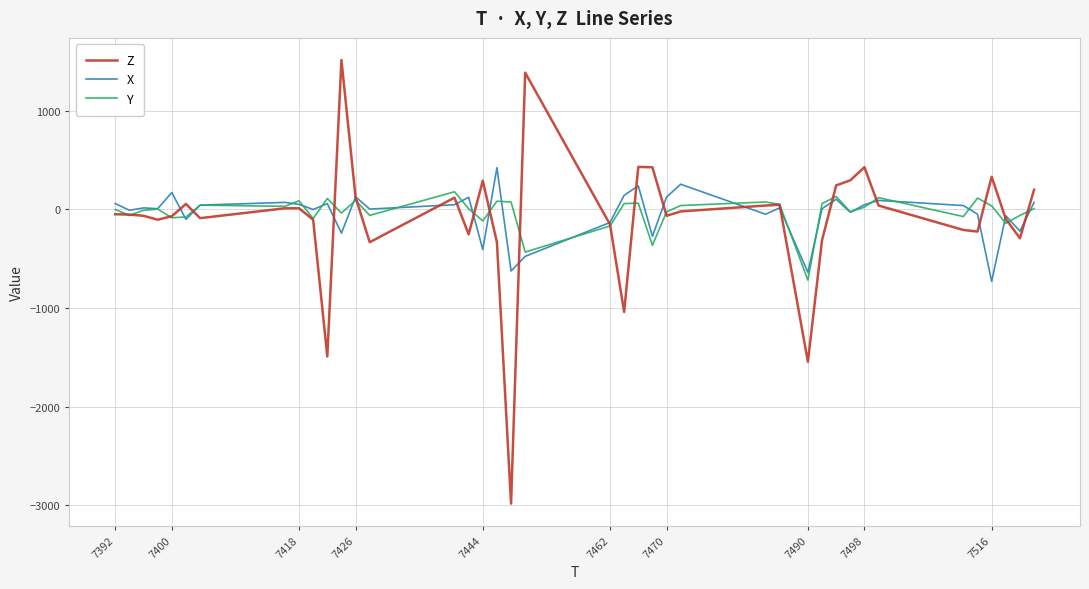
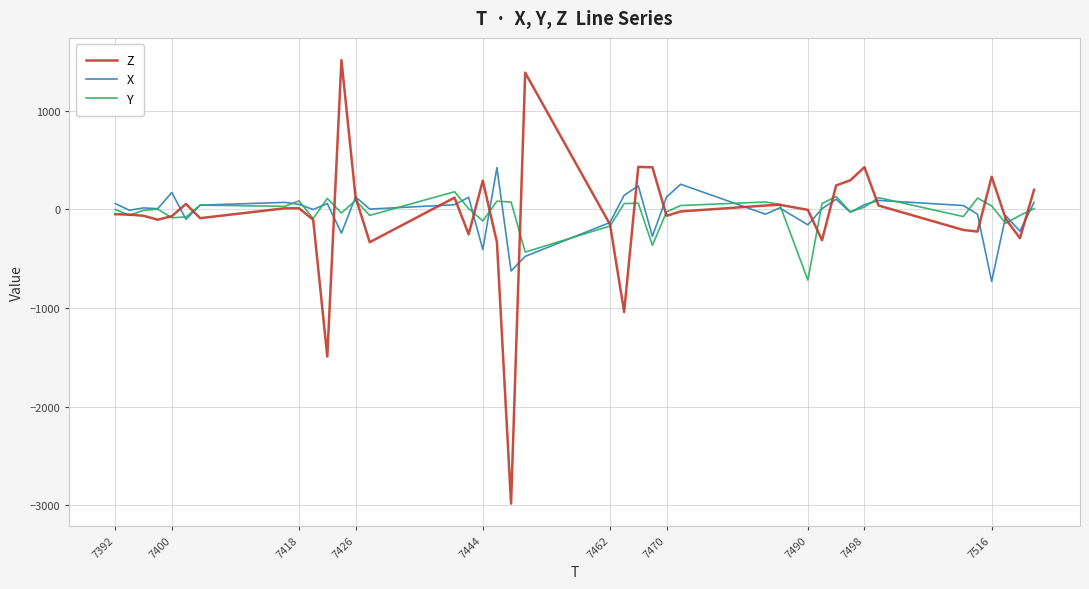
Z, 7490: -1500 -> 0
X, 7490: -600 -> -200
